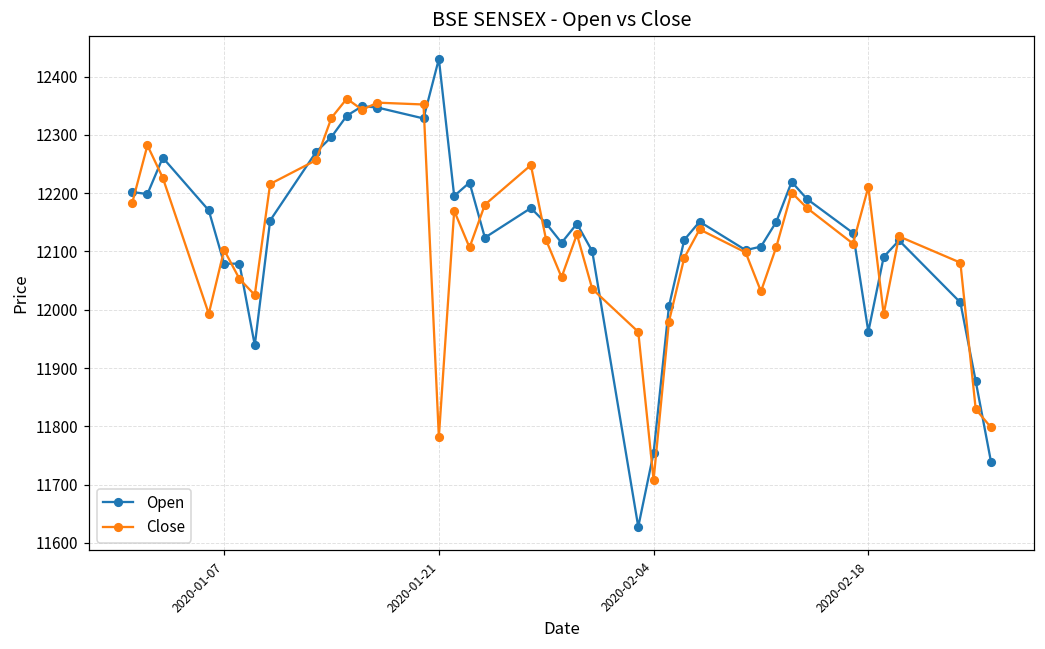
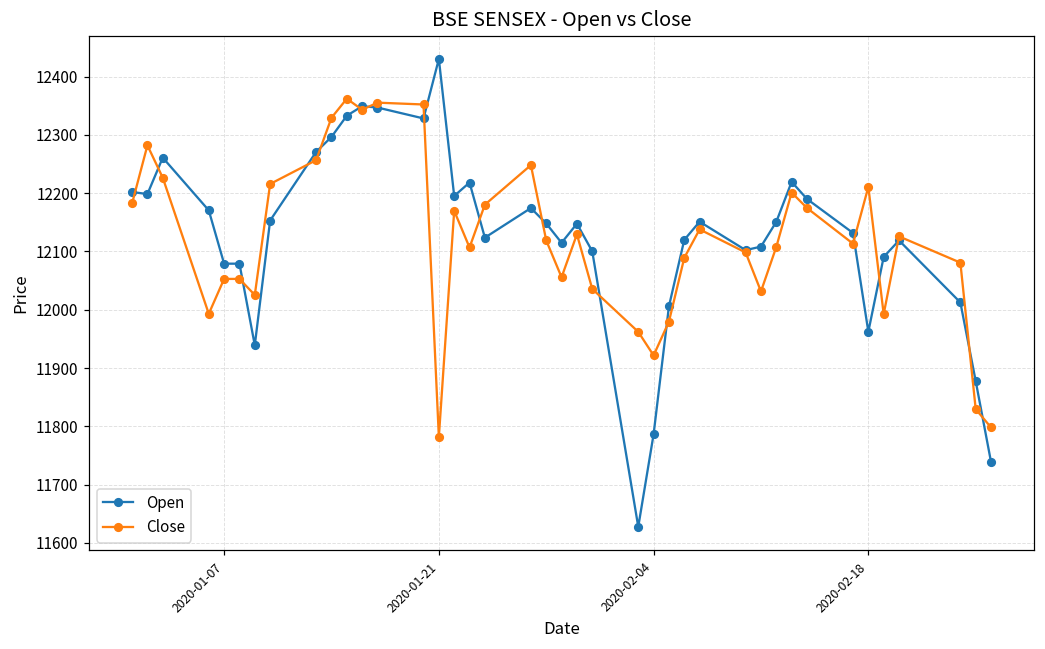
Close, 2020-01-07: 12100 -> 12050
Open, 2020-02-04: 11750 -> 11790
Close, 2020-02-04: 11710 -> 11920
